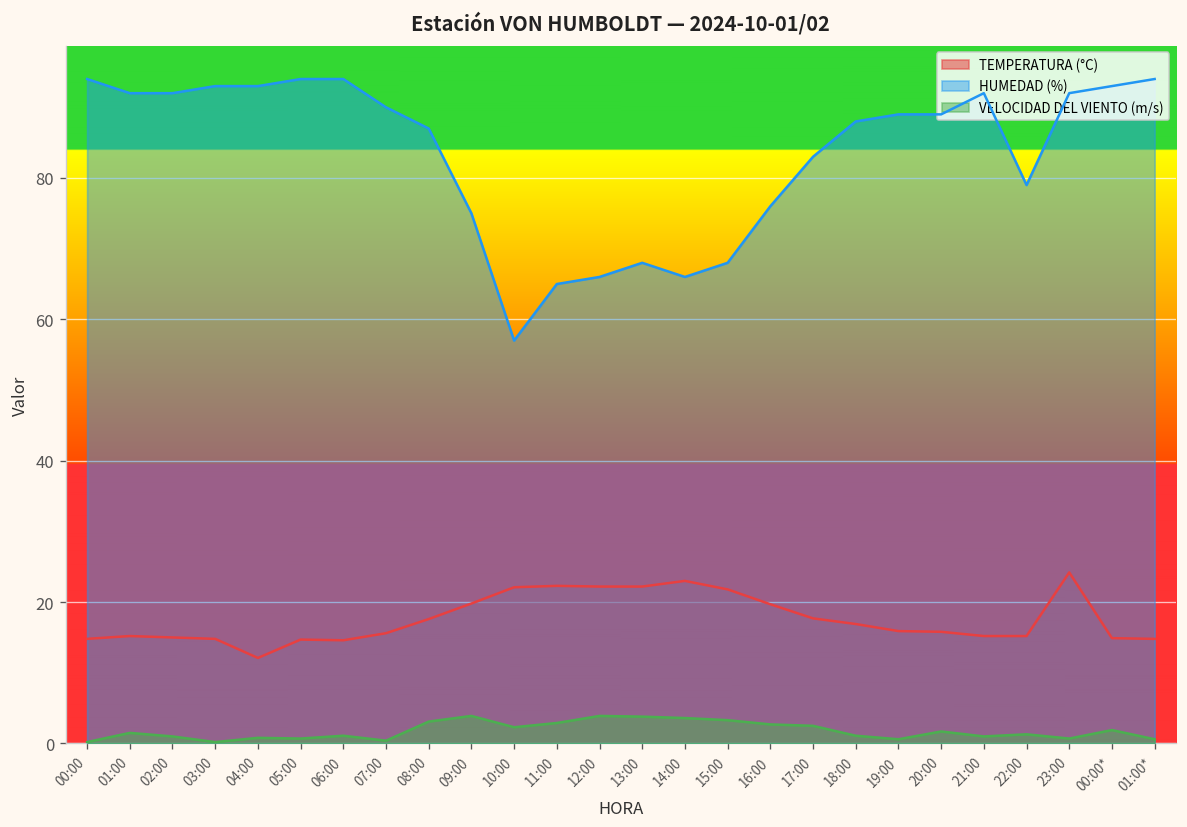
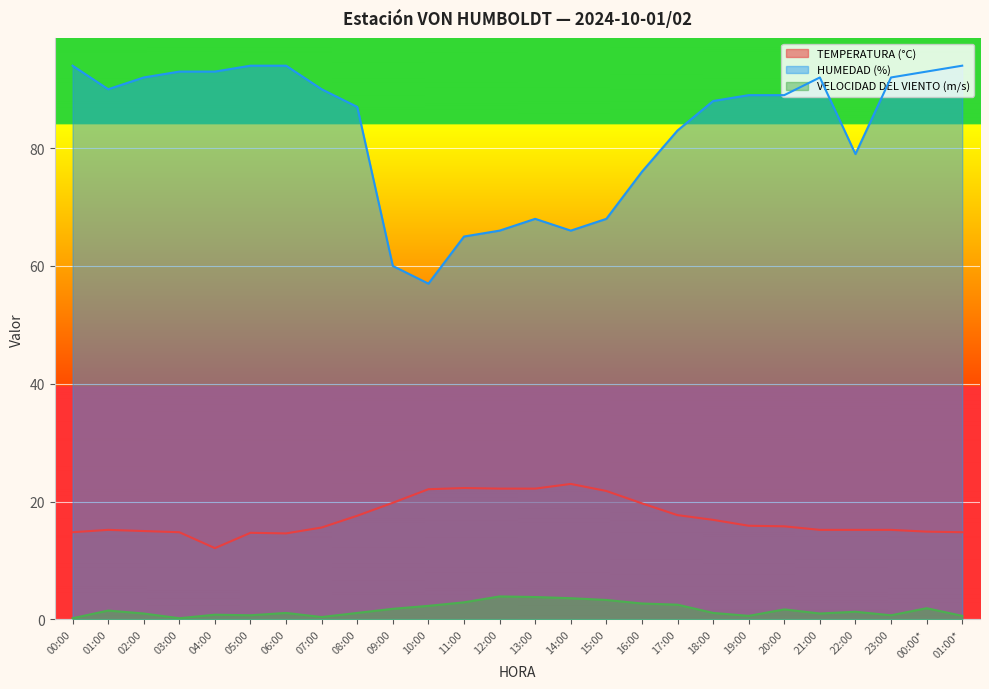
HUMEDAD (%), 01:00: 92 -> 90
VELOCIDAD DEL VIENTO (m/s), 08:00: 3 -> 1
HUMEDAD (%), 09:00: 75 -> 60
VELOCIDAD DEL VIENTO (m/s), 09:00: 4 -> 2
TEMPERATURA (°C), 23:00: 24 -> 15
